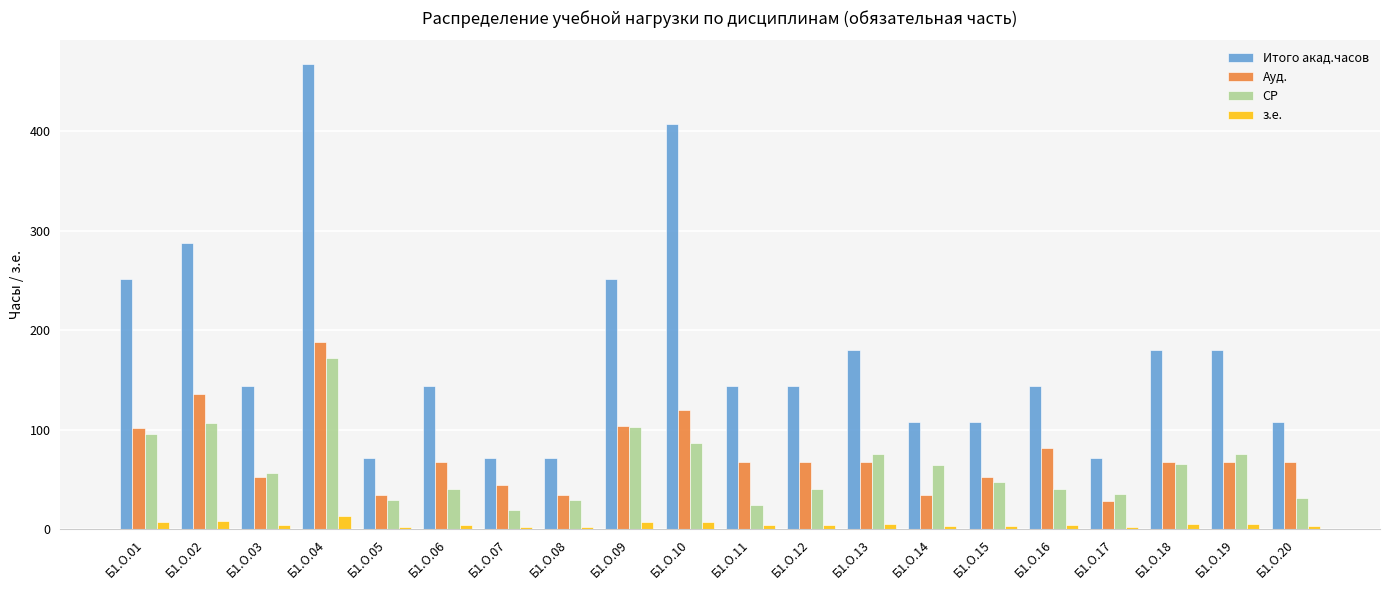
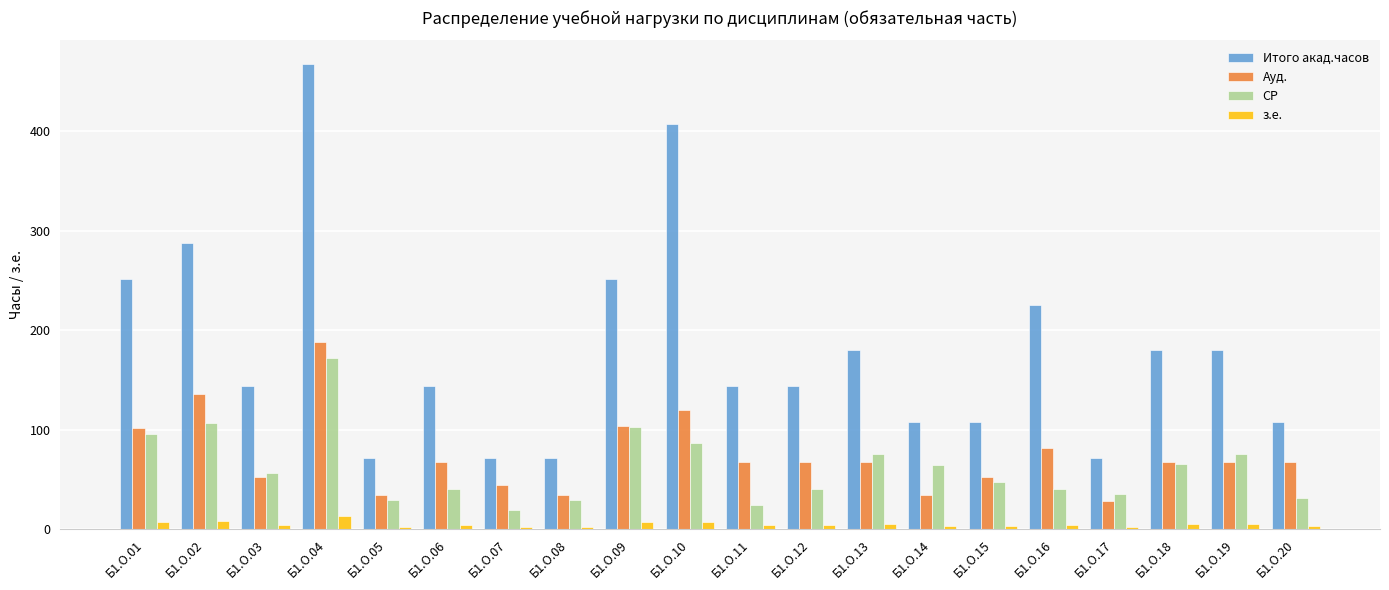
Итого акад.часов, Б1.О.16: 140 -> 230
